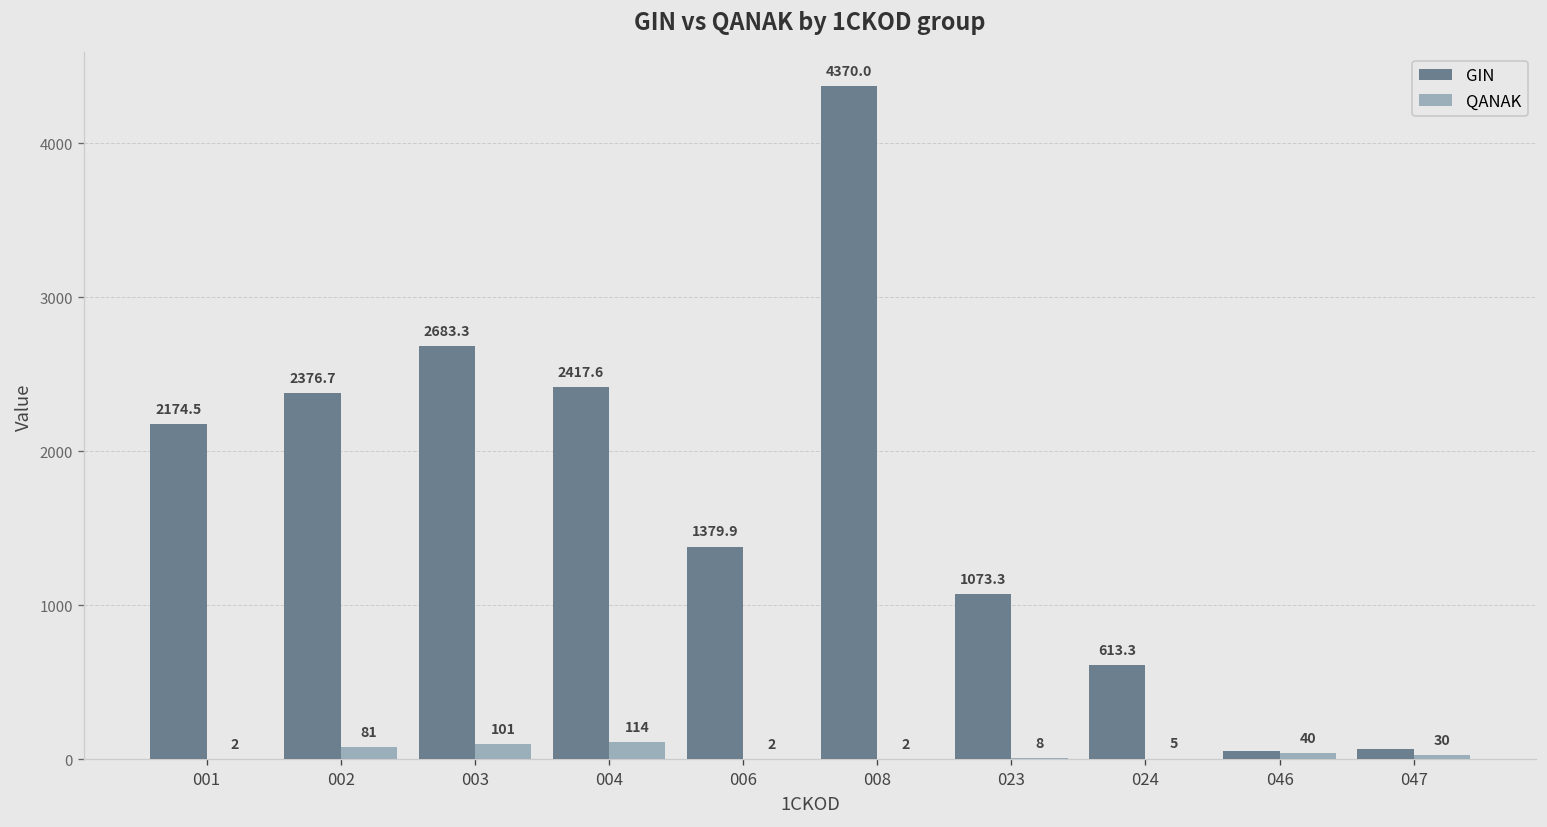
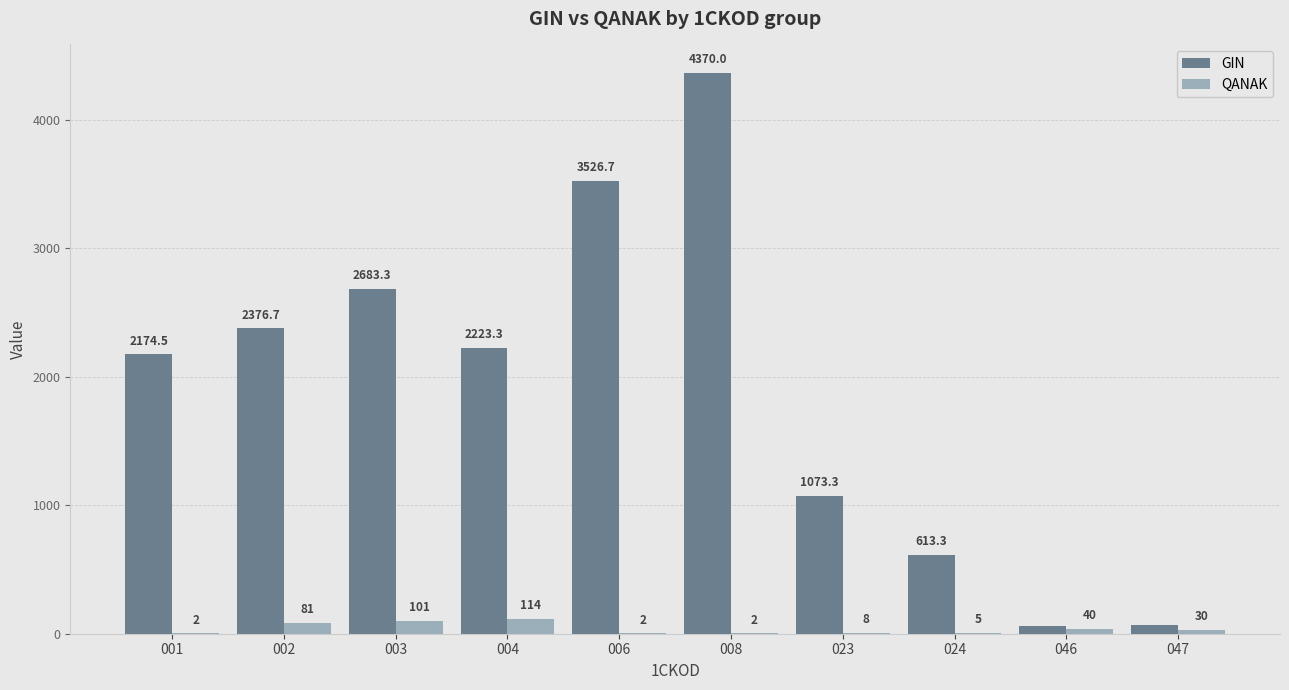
GIN, 004: 2417.6 -> 2223.3
GIN, 006: 1379.9 -> 3526.7
